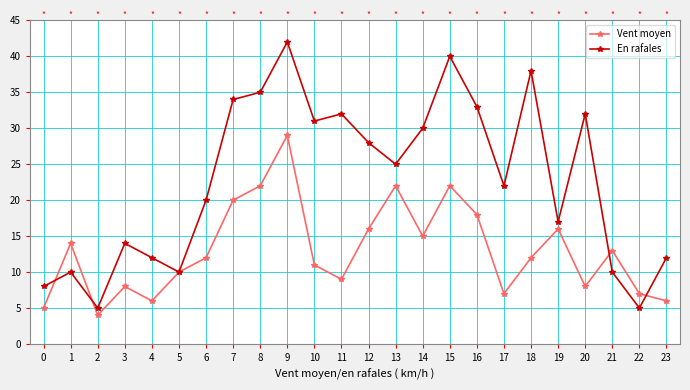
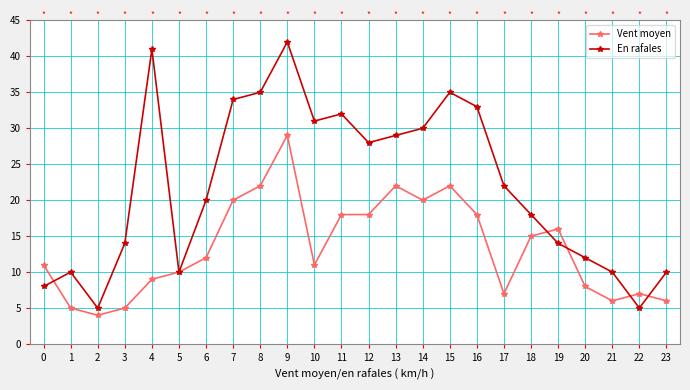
Vent moyen, 0: 5 -> 11
Vent moyen, 1: 14 -> 5
Vent moyen, 3: 8 -> 5
Vent moyen, 4: 6 -> 9
En rafales, 4: 12 -> 41
Vent moyen, 11: 9 -> 18
Vent moyen, 12: 16 -> 18
En rafales, 13: 25 -> 29
Vent moyen, 14: 15 -> 20
En rafales, 15: 40 -> 35
Vent moyen, 18: 12 -> 15
En rafales, 18: 38 -> 18
En rafales, 19: 17 -> 14
En rafales, 20: 32 -> 12
Vent moyen, 21: 13 -> 6
En rafales, 23: 12 -> 10
